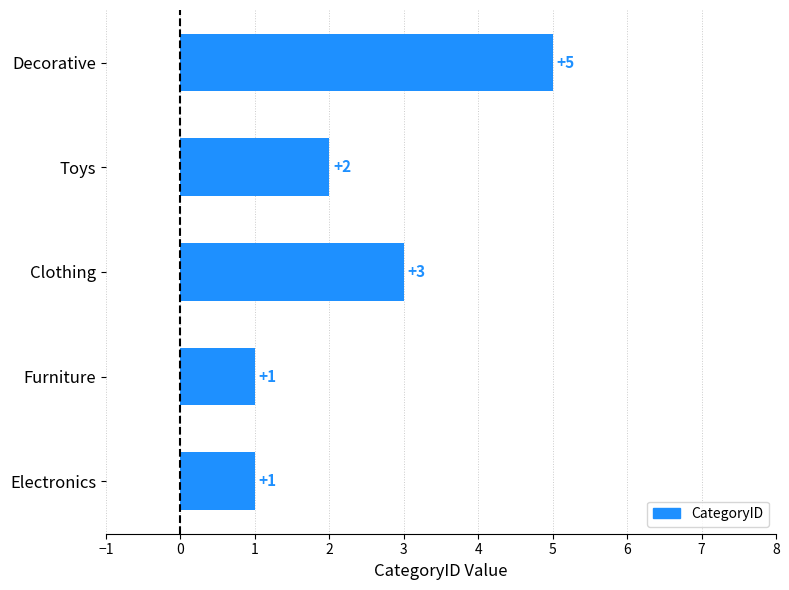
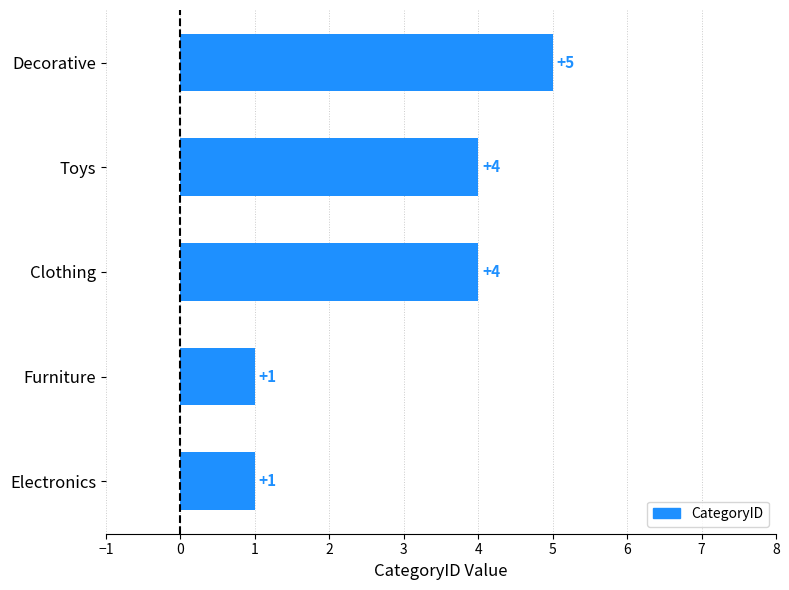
Toys: +2 -> +4
Clothing: +3 -> +4
